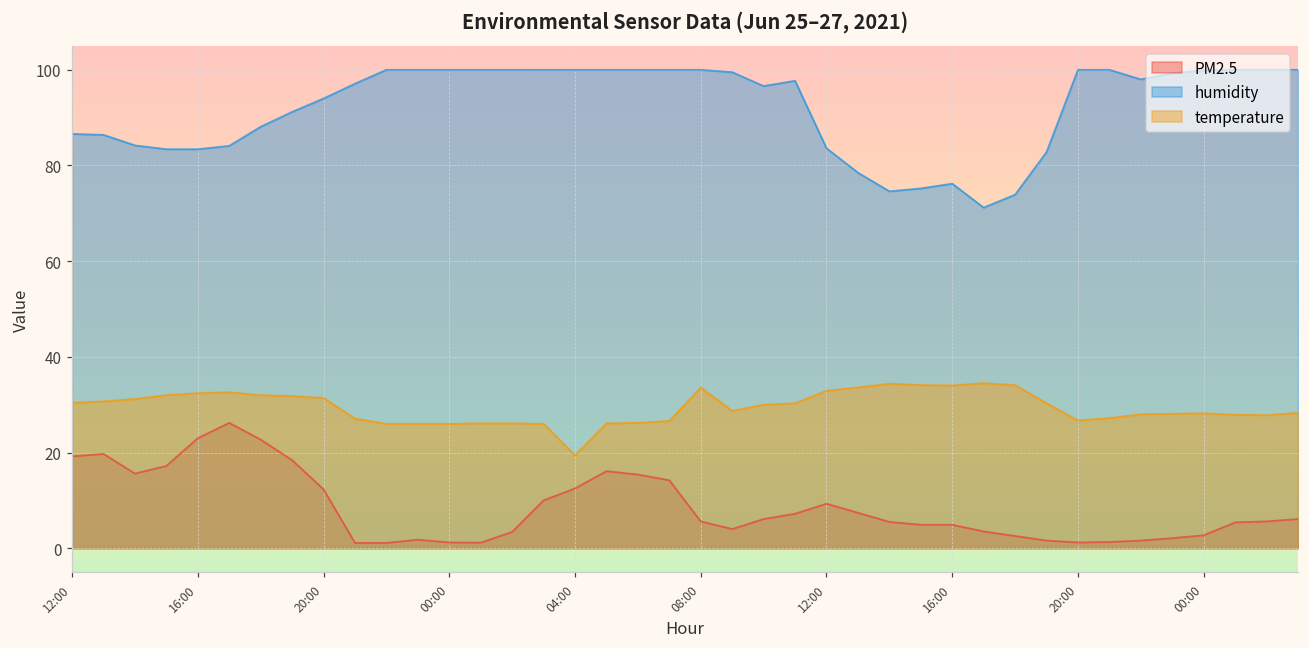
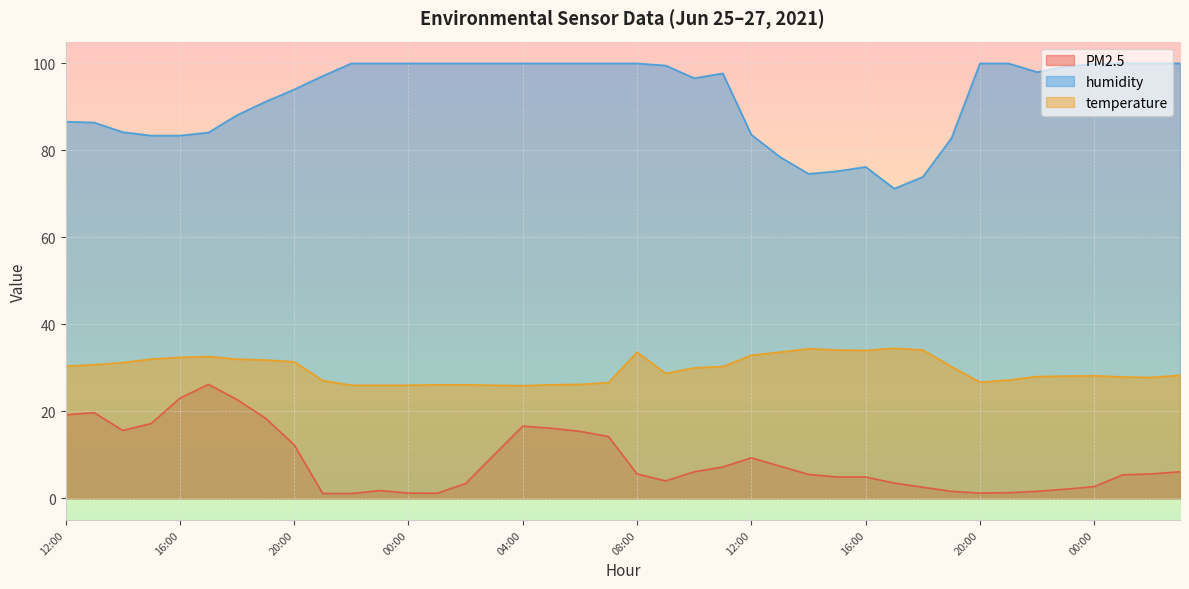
PM2.5, 04:00: 13 -> 17
temperature, 04:00: 19 -> 26
